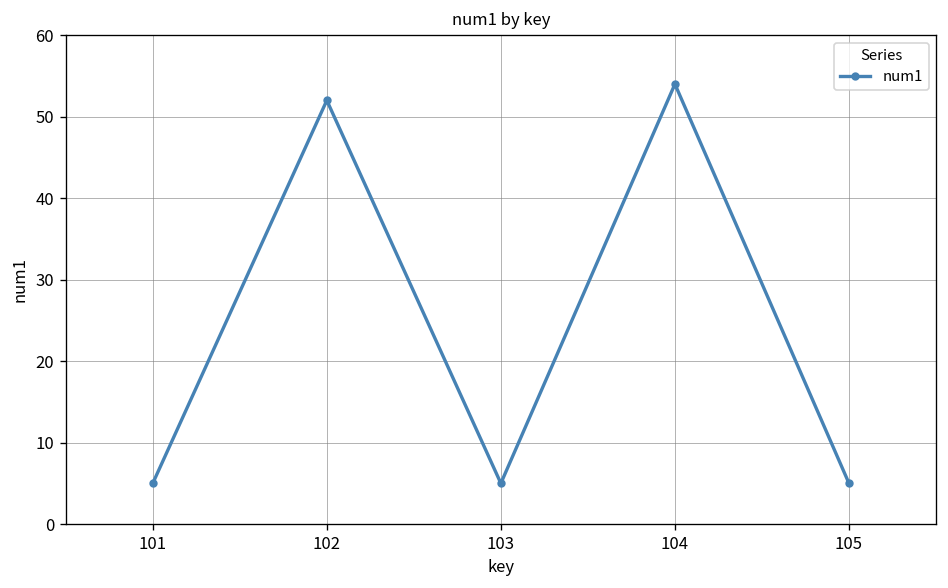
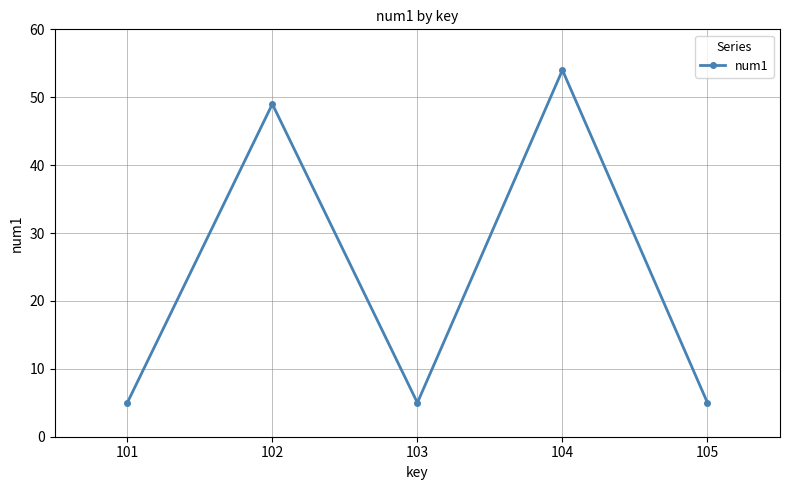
102: 52 -> 49
